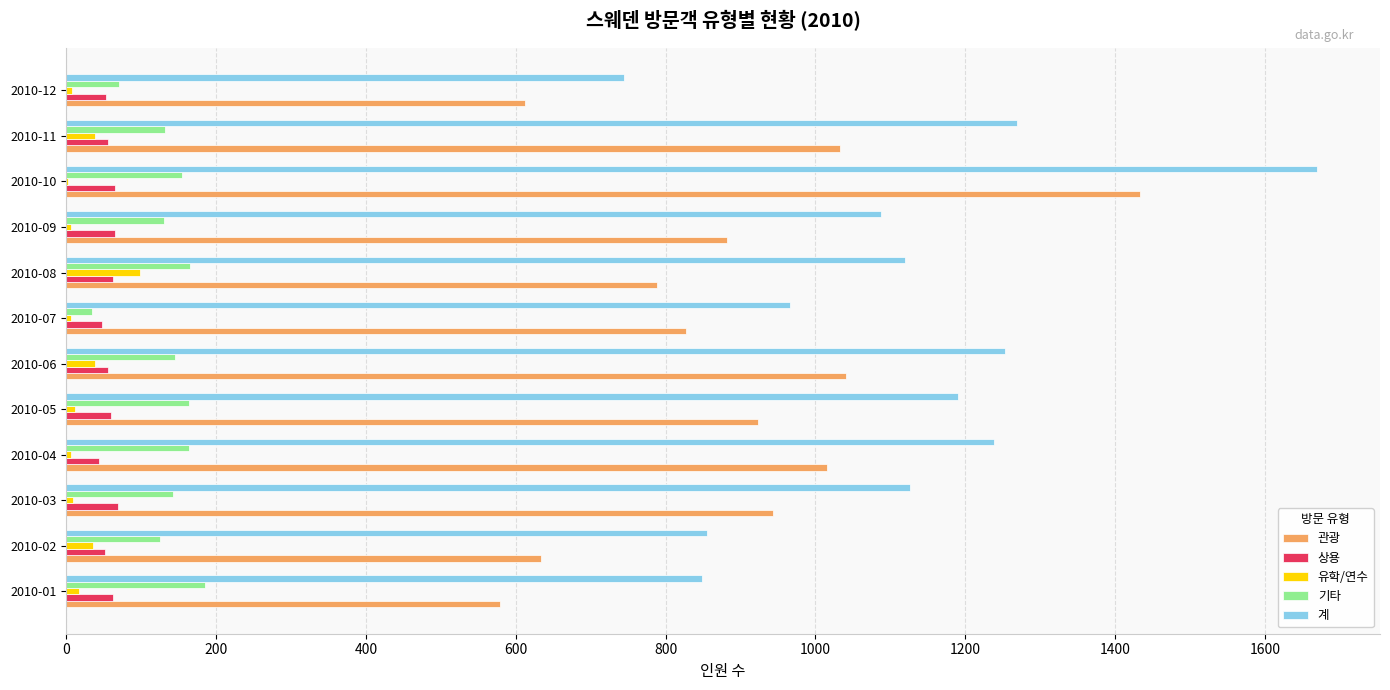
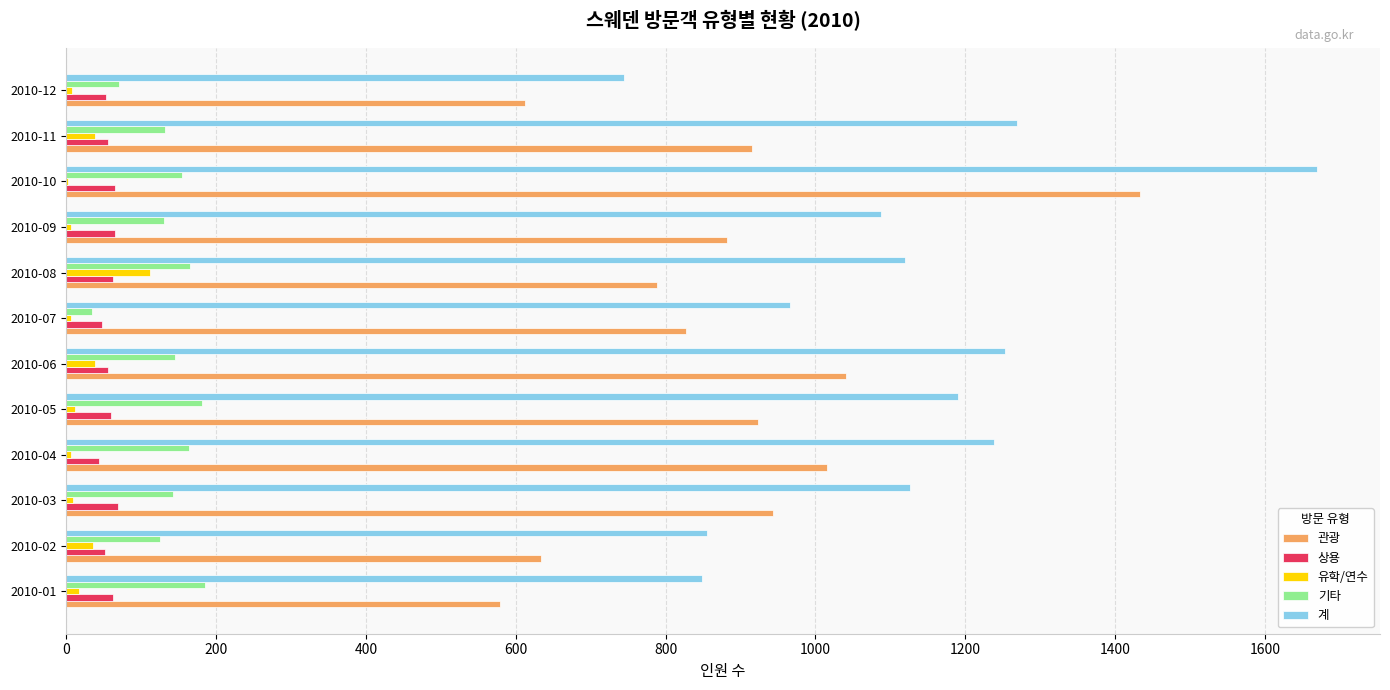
관광, 2010-11: 1030 -> 920
유학/연수, 2010-08: 100 -> 110
기타, 2010-05: 160 -> 180
